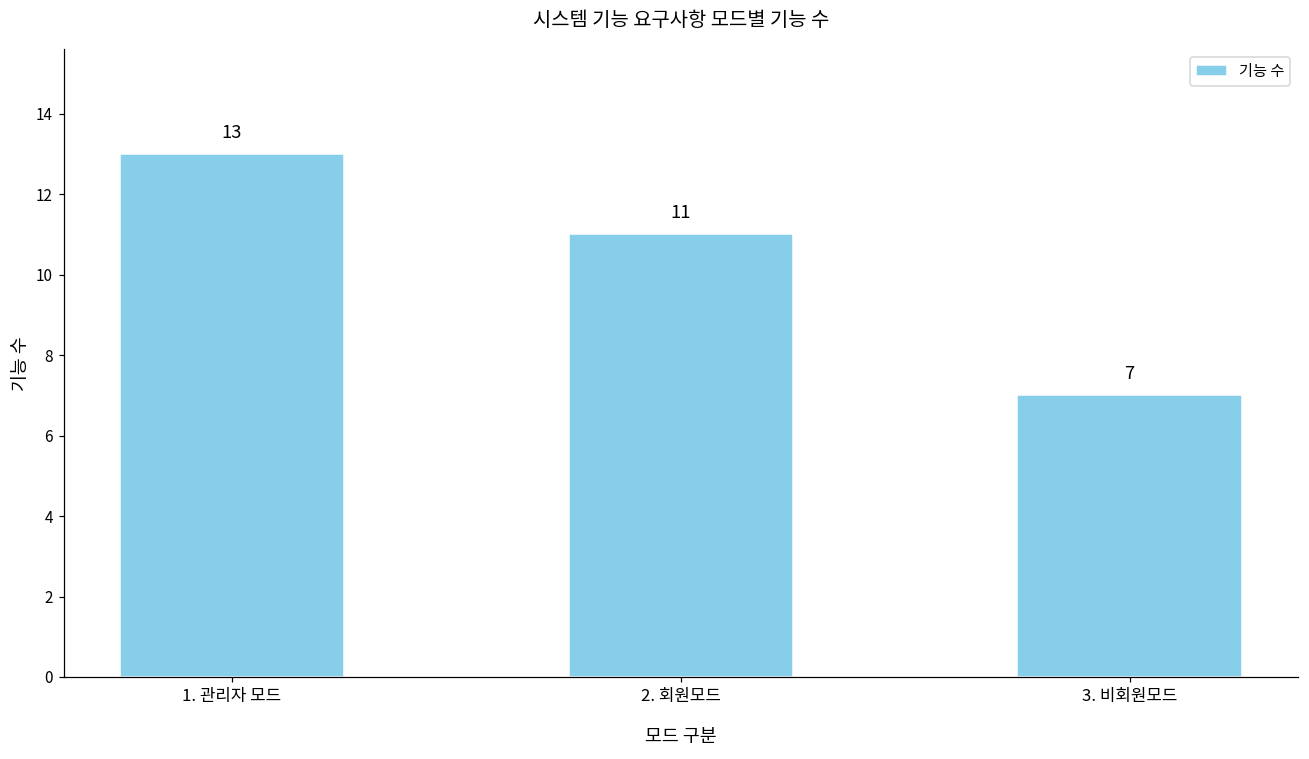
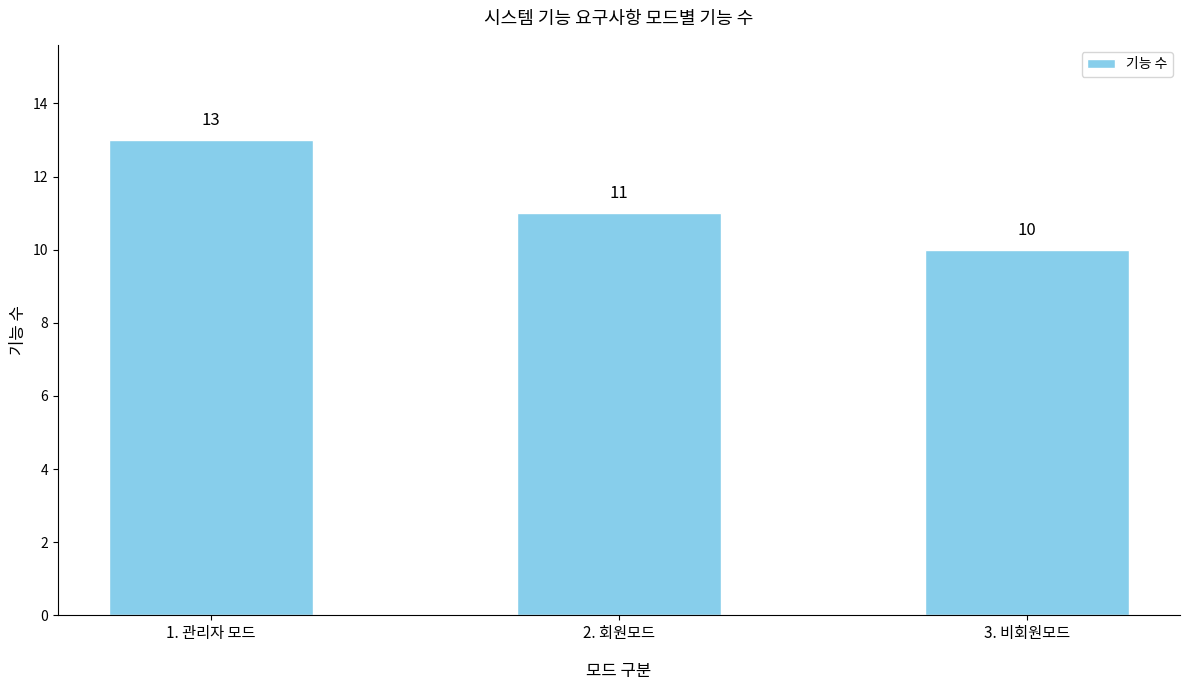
3. 비회원모드: 7 -> 10
